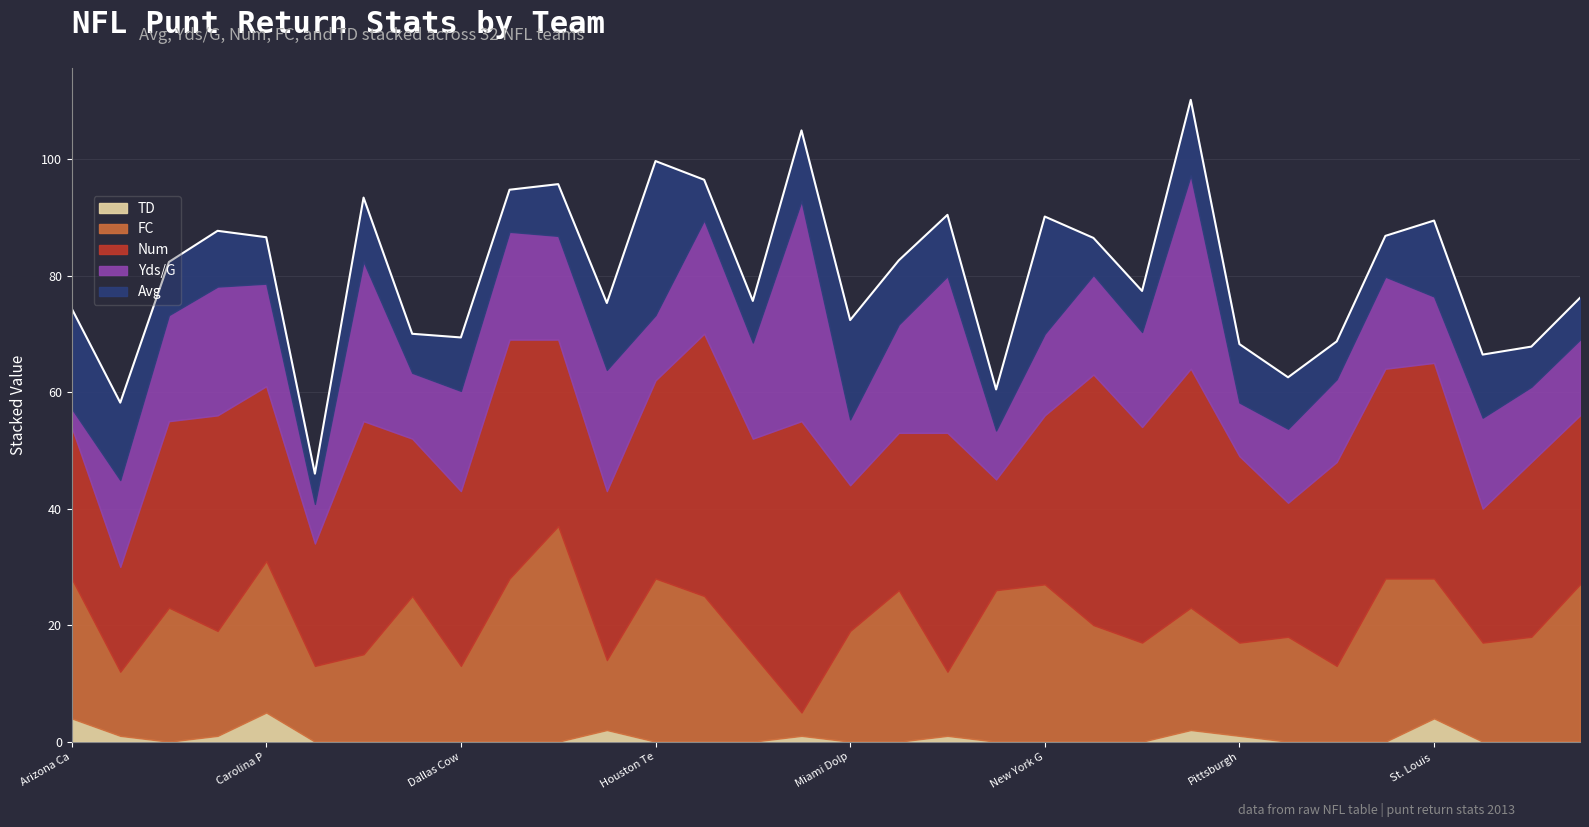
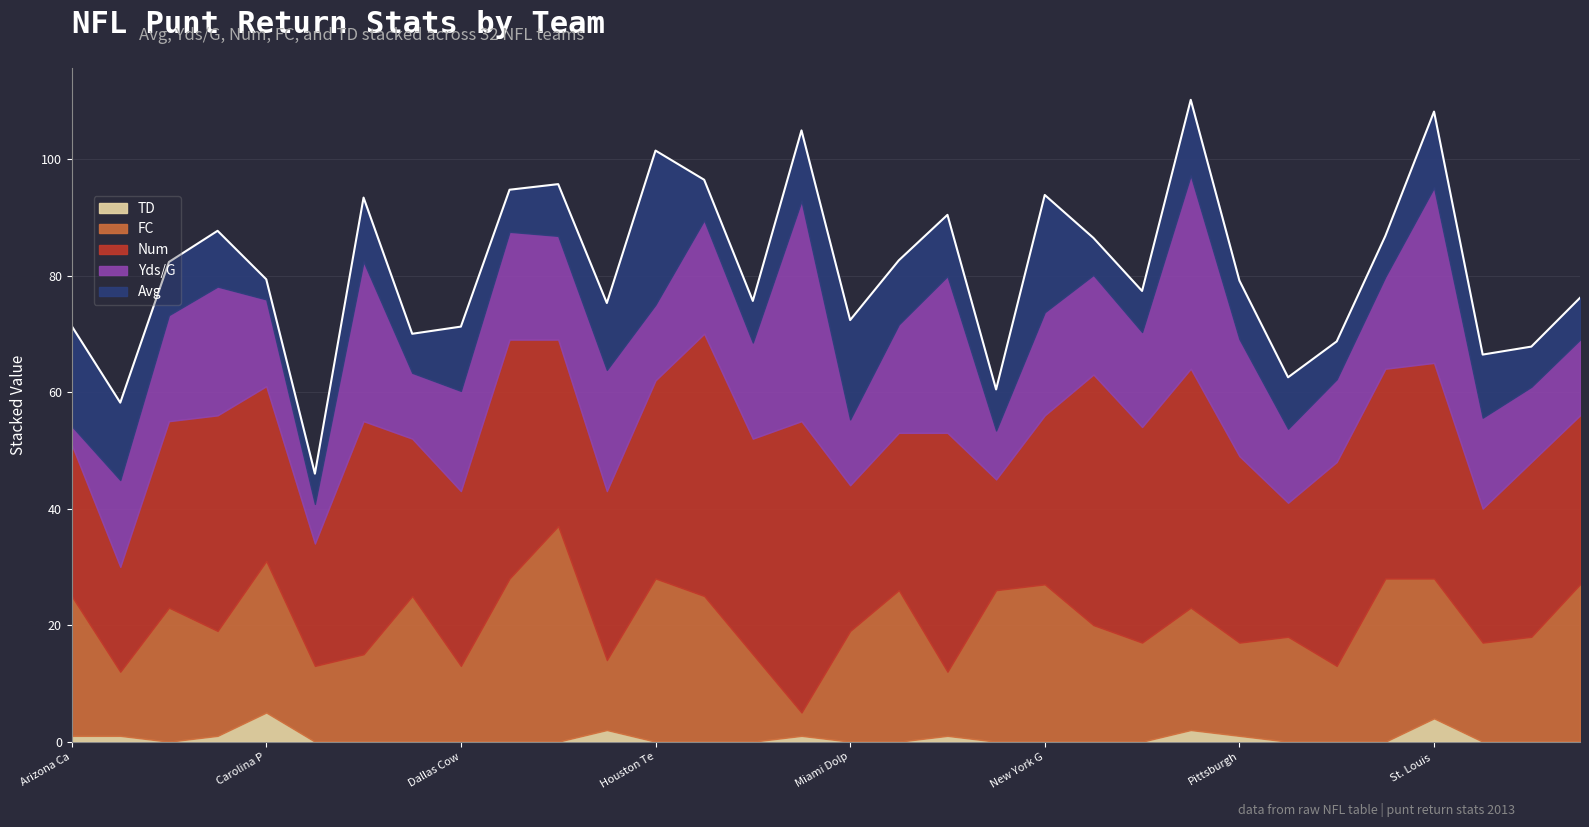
TD, Arizona Ca: 4 -> 1
Yds/G, Carolina P: 18 -> 15
Avg, Carolina P: 8 -> 3
Avg, Dallas Cow: 9 -> 11
Yds/G, Houston Te: 11 -> 13
Yds/G, New York G: 14 -> 18
Yds/G, Pittsburgh: 9 -> 20
Yds/G, St. Louis: 11 -> 30
